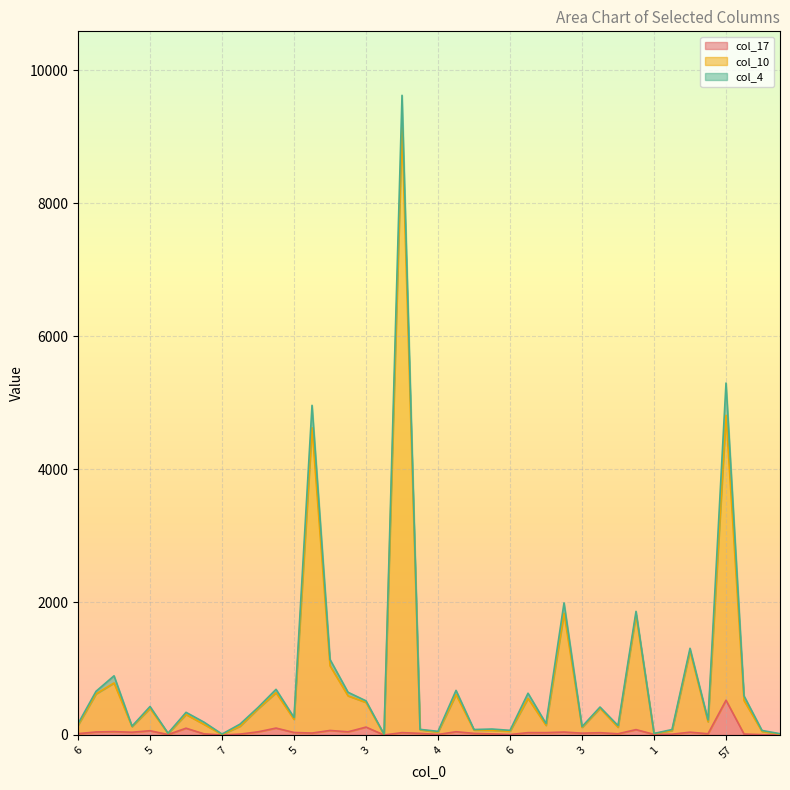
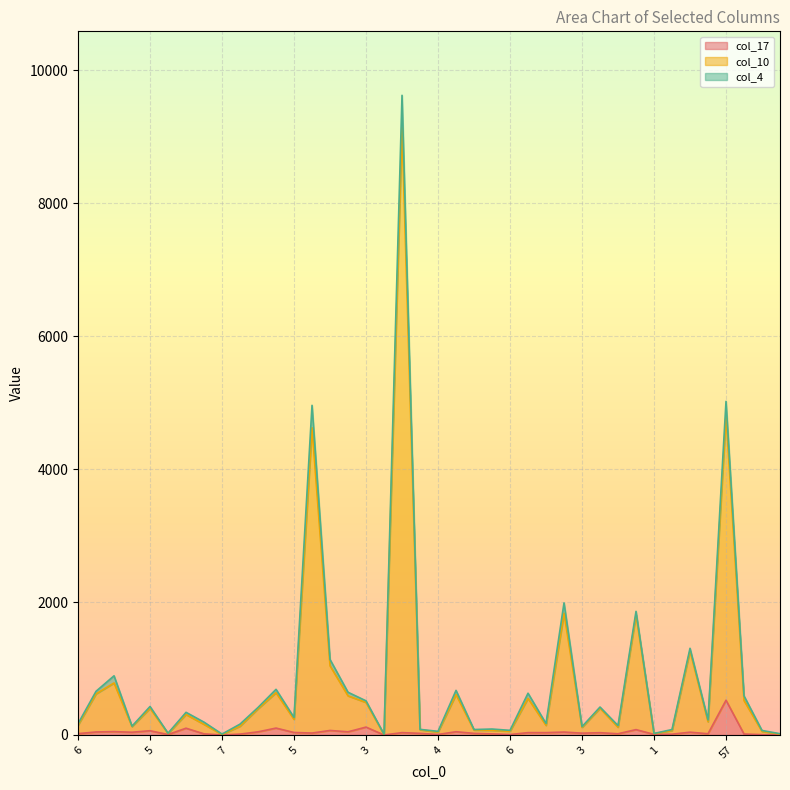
col_4, 57: 500 -> 200
